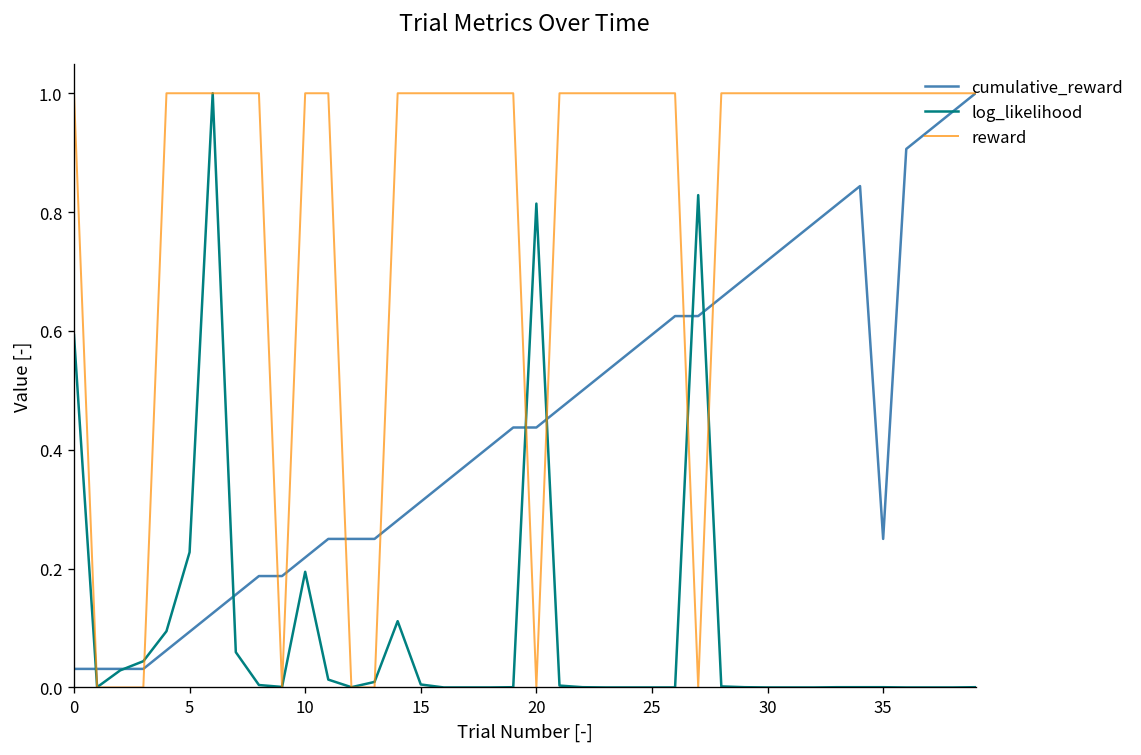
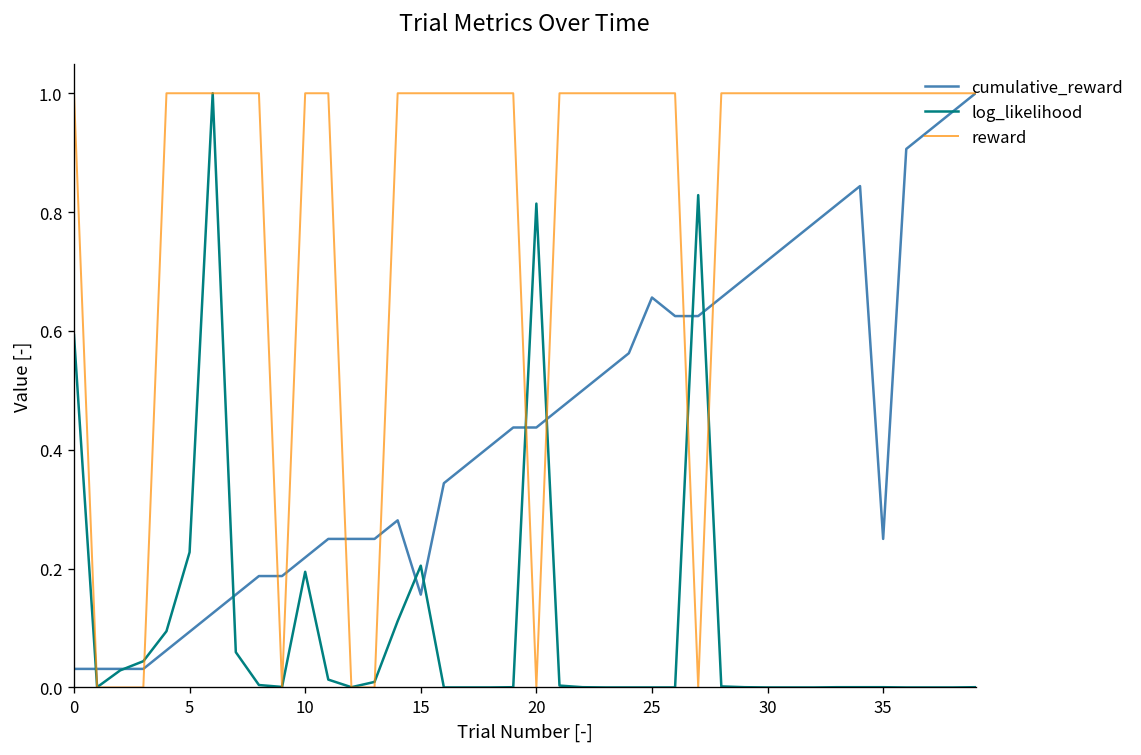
cumulative_reward, 15: 0.31 -> 0.16
log_likelihood, 15: 0.01 -> 0.20
cumulative_reward, 25: 0.59 -> 0.66
